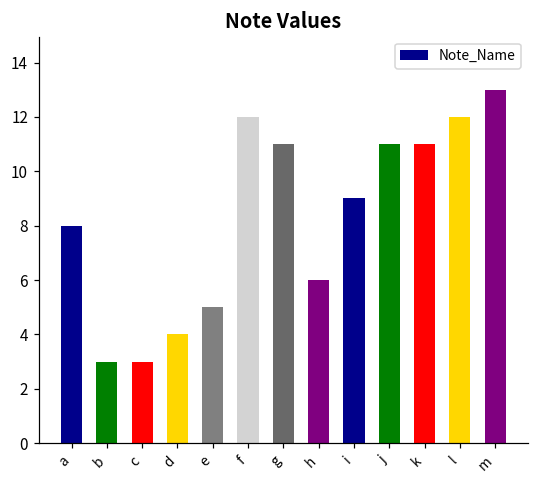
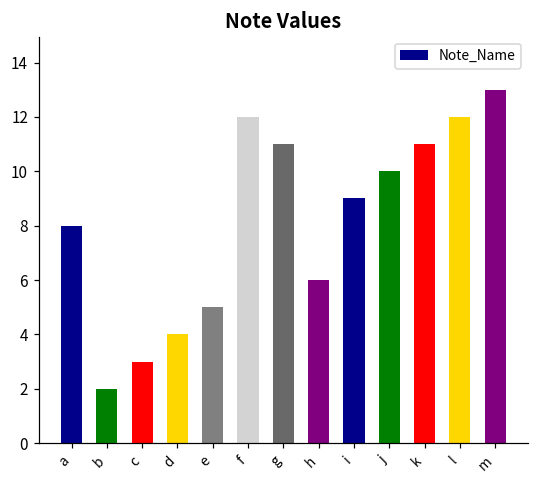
b: 3 -> 2
j: 11 -> 10
